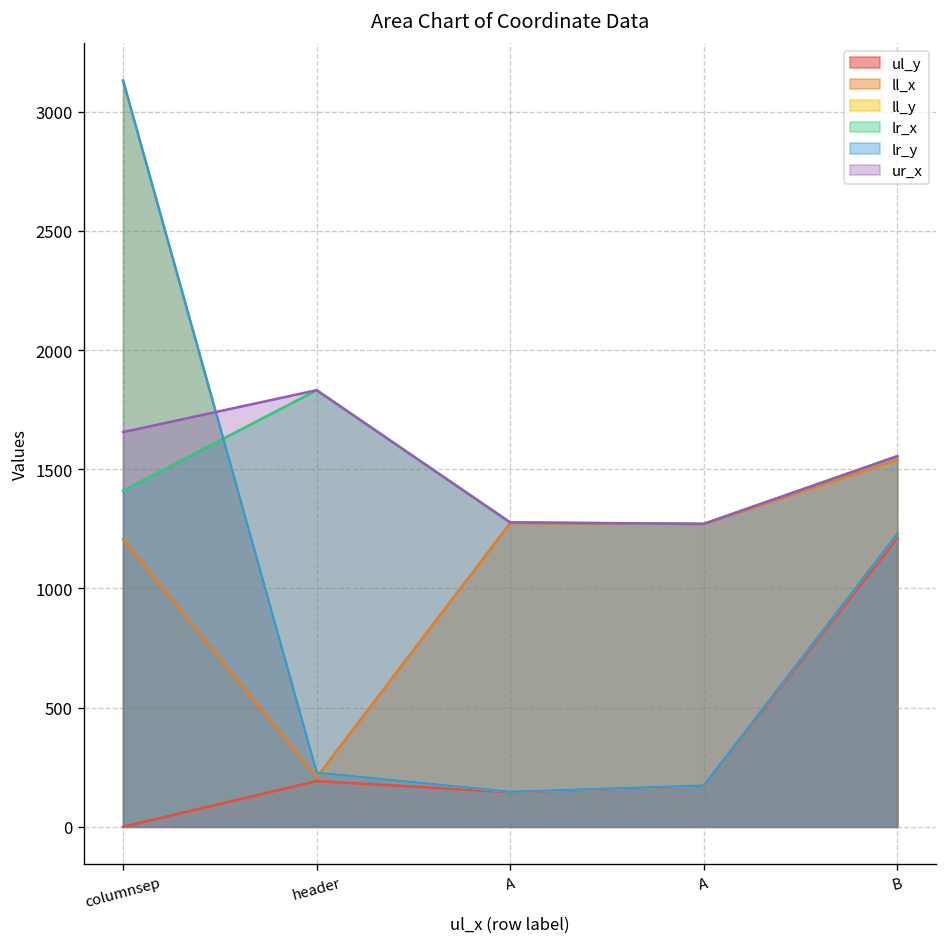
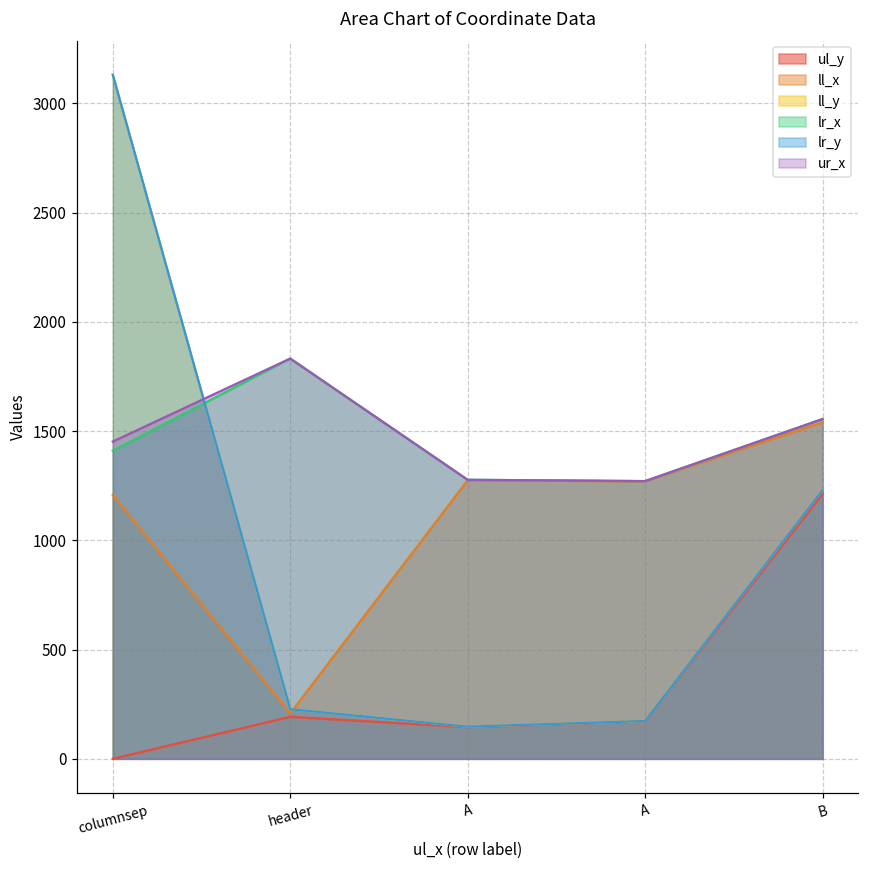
ur_x, columnsep: 1660 -> 1450
